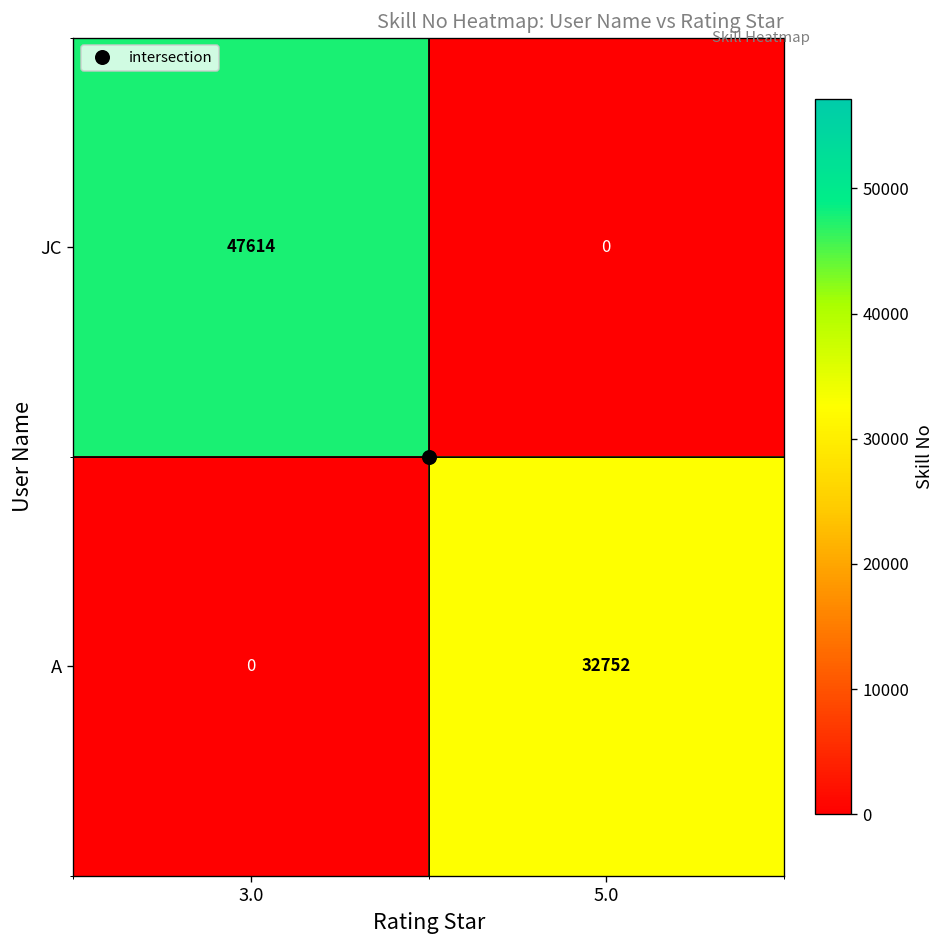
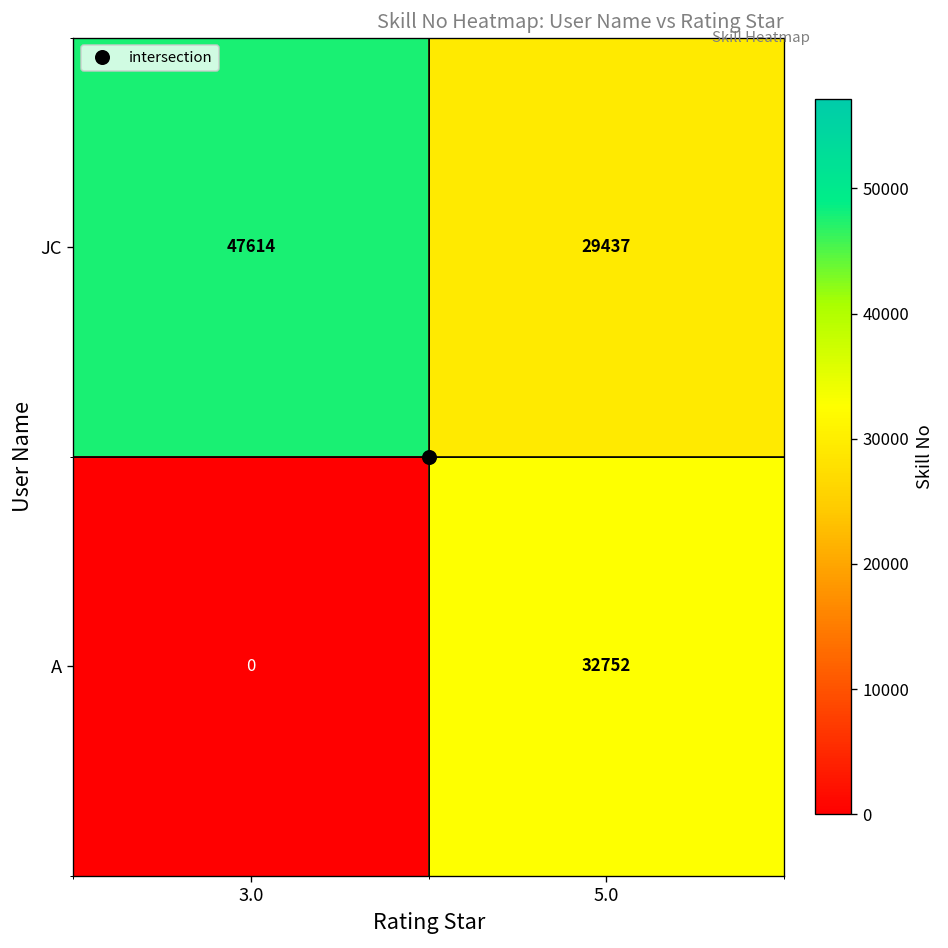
JC, 5.0: 0 -> 29437
